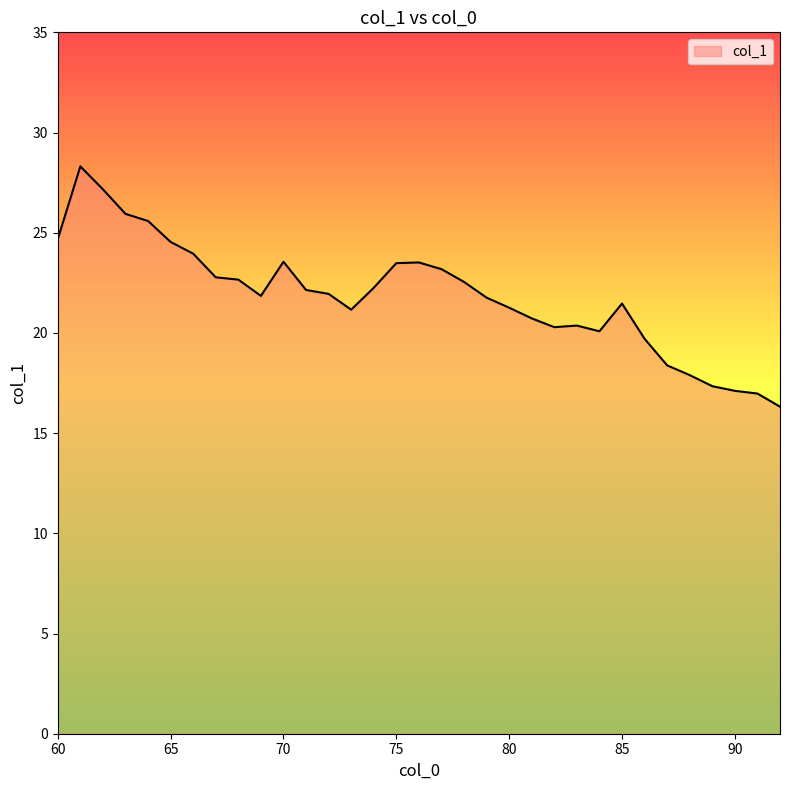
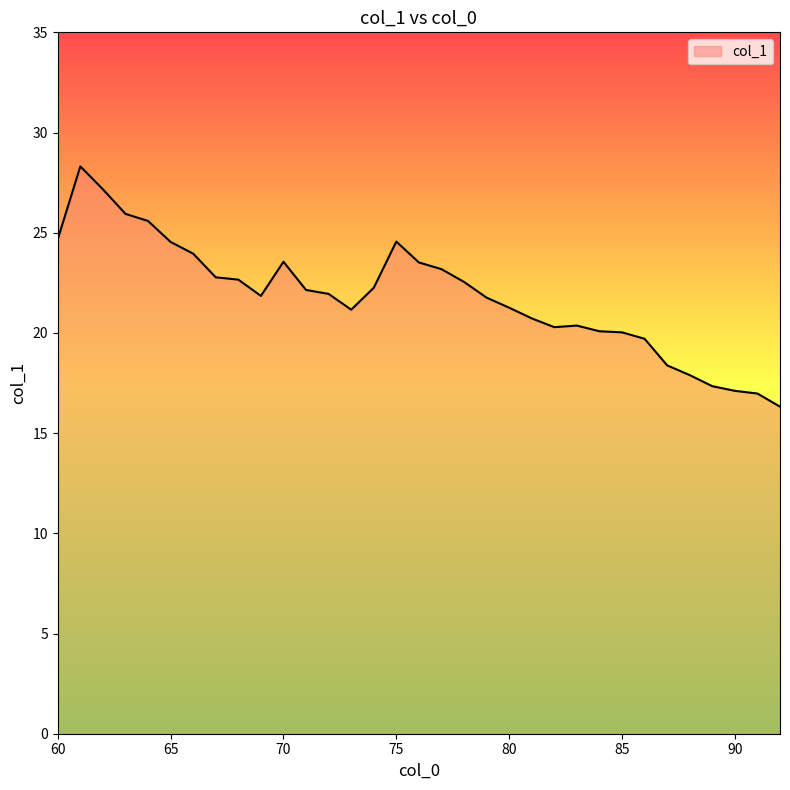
75: 23.5 -> 24.6
85: 21.5 -> 20.0
